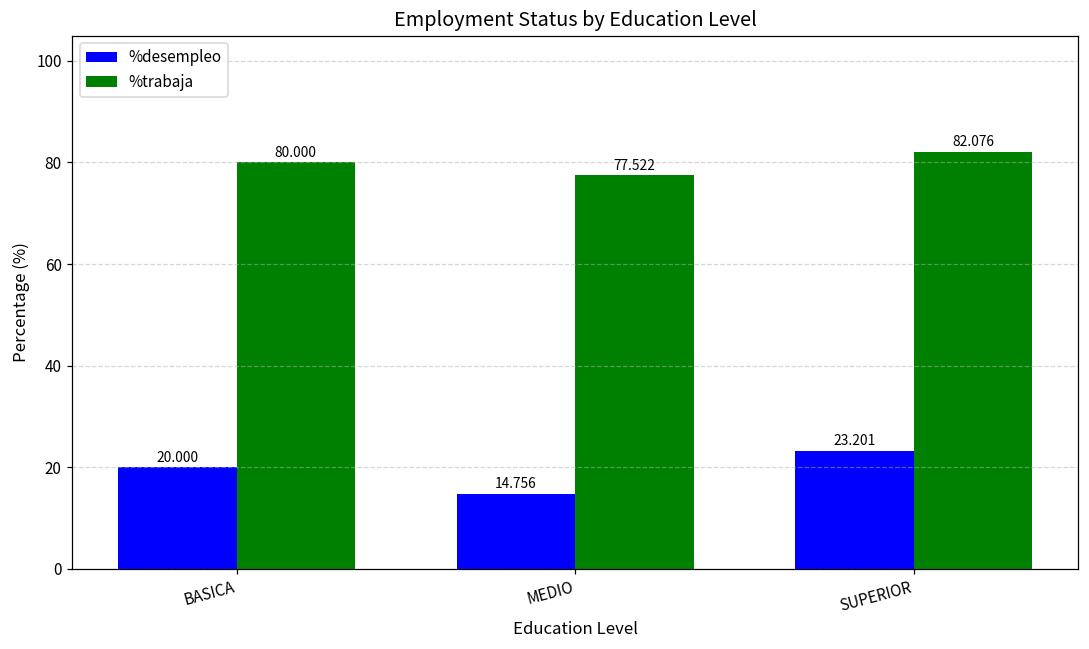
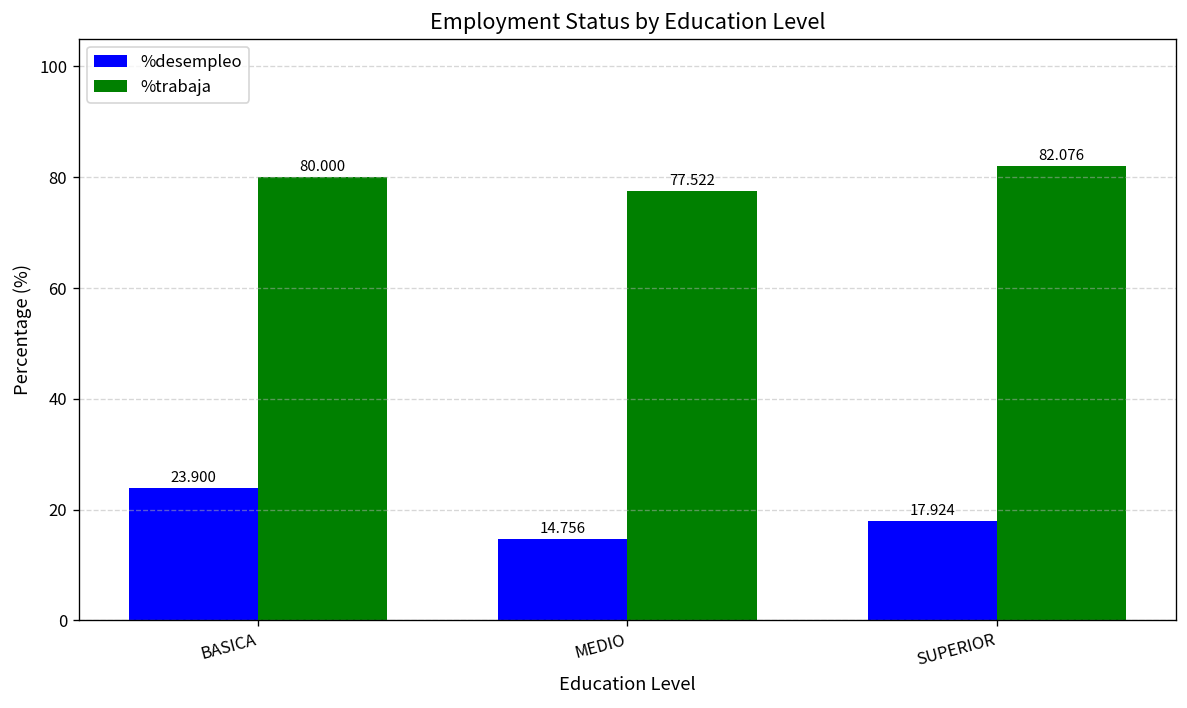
%desempleo, BASICA: 20.000 -> 23.900
%desempleo, SUPERIOR: 23.201 -> 17.924
